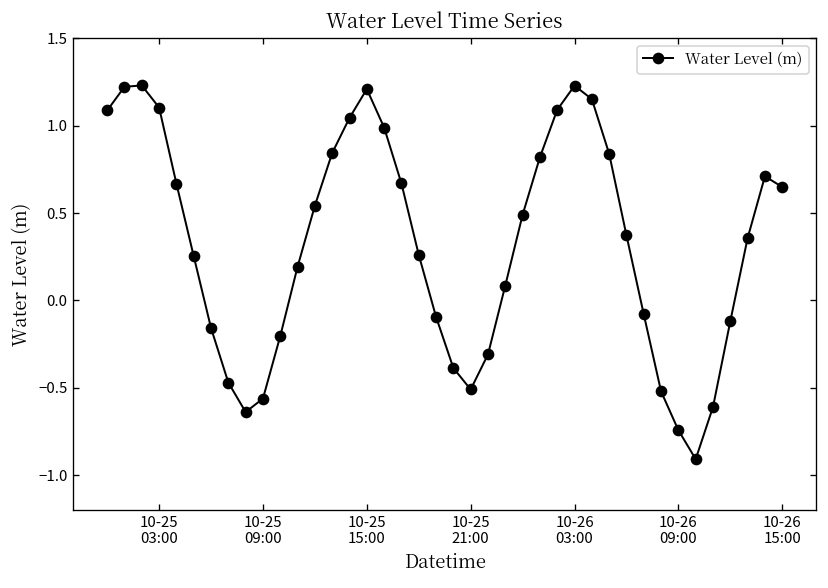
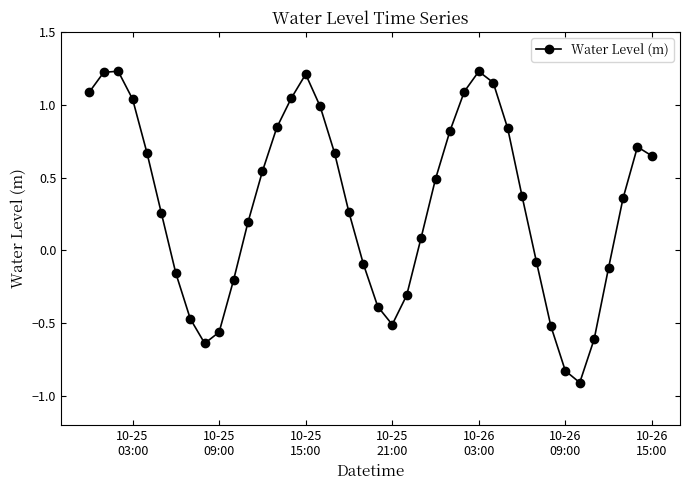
10-25 03:00: 1.10 -> 1.04
10-26 09:00: -0.74 -> -0.83
